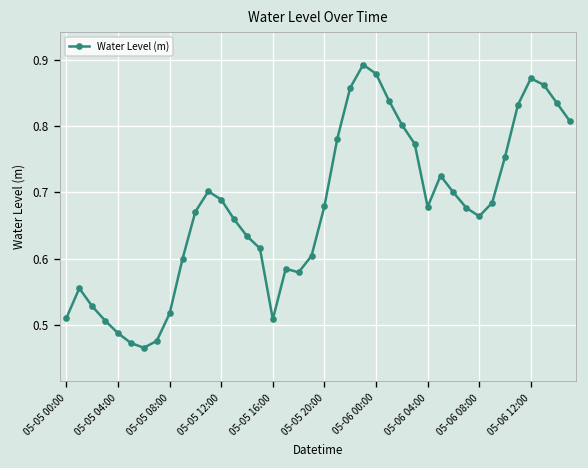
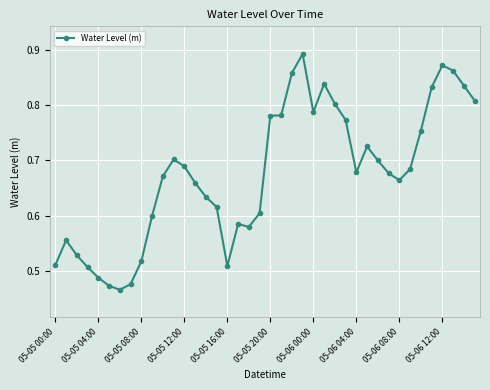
05-05 20:00: 0.68 -> 0.78
05-06 00:00: 0.88 -> 0.79
